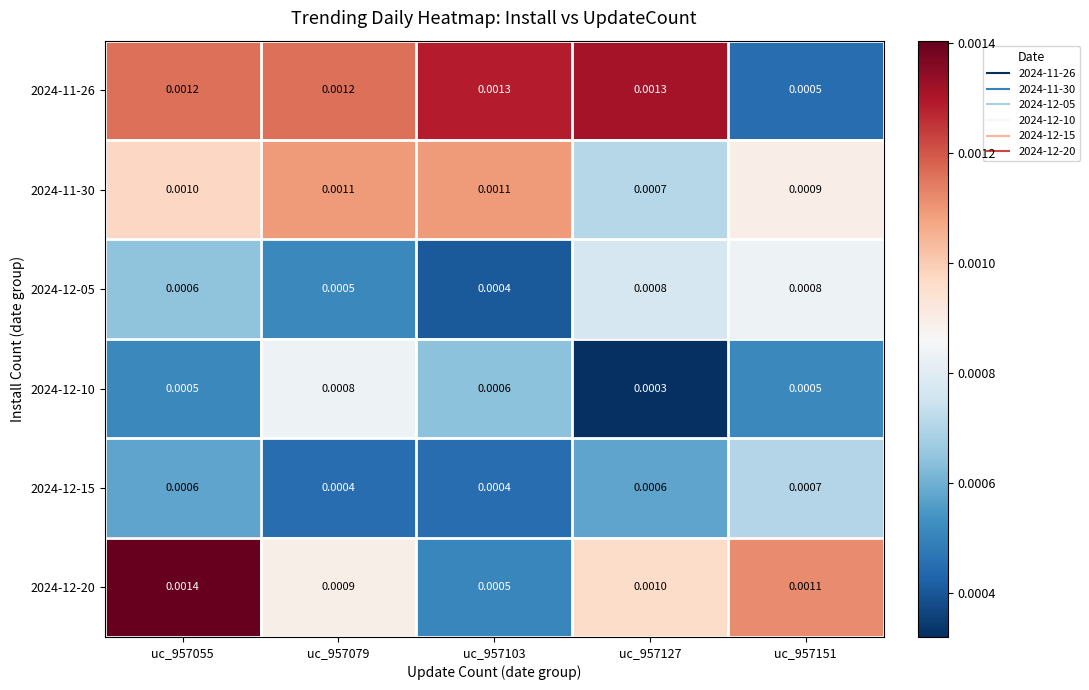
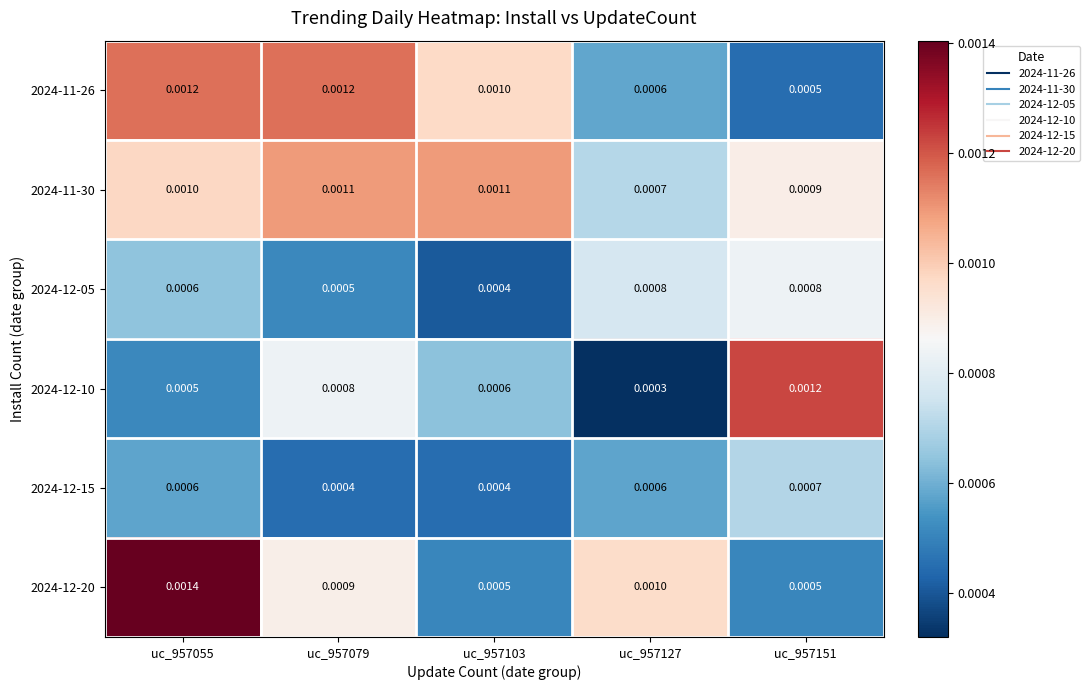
2024-11-26, uc_957103: 0.0013 -> 0.0010
2024-11-26, uc_957127: 0.0013 -> 0.0006
2024-12-10, uc_957151: 0.0005 -> 0.0012
2024-12-20, uc_957151: 0.0011 -> 0.0005
